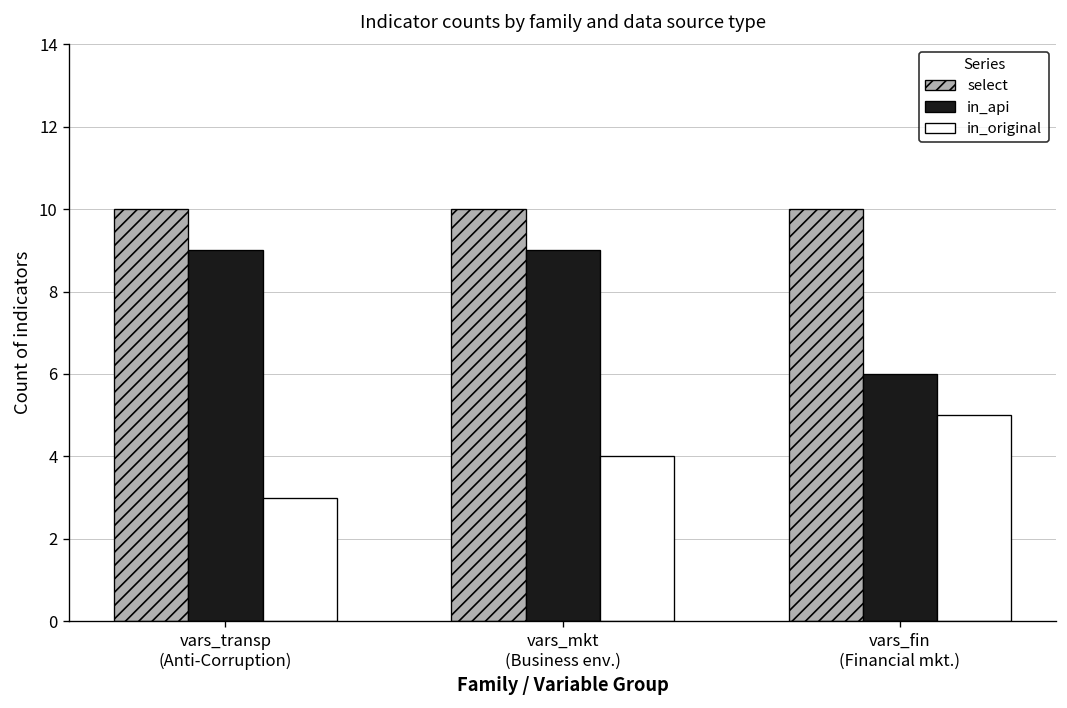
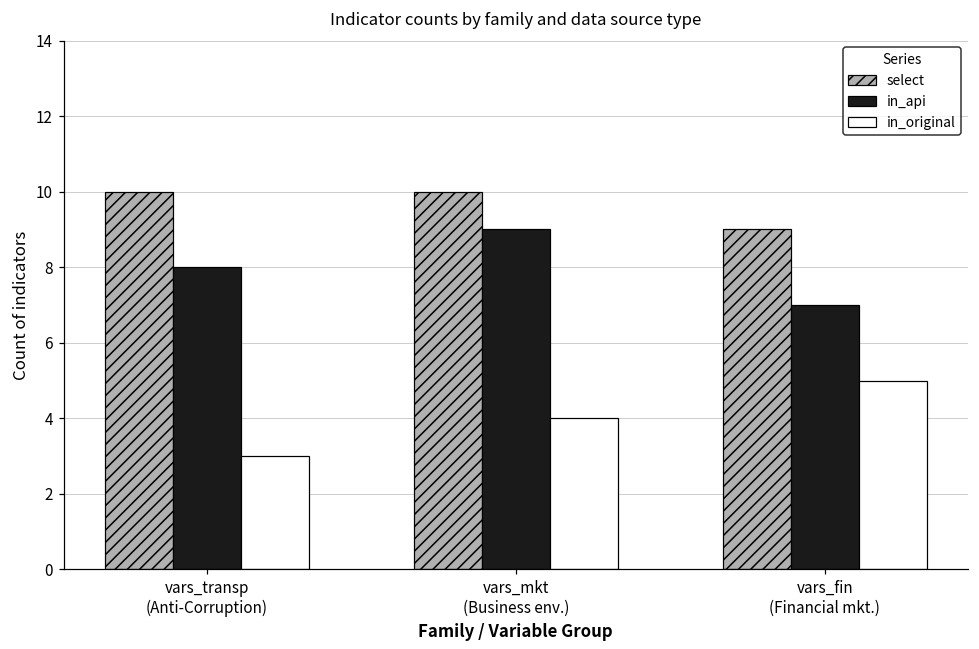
in_api, vars_transp (Anti-Corruption): 9 -> 8
select, vars_fin (Financial mkt.): 10 -> 9
in_api, vars_fin (Financial mkt.): 6 -> 7
